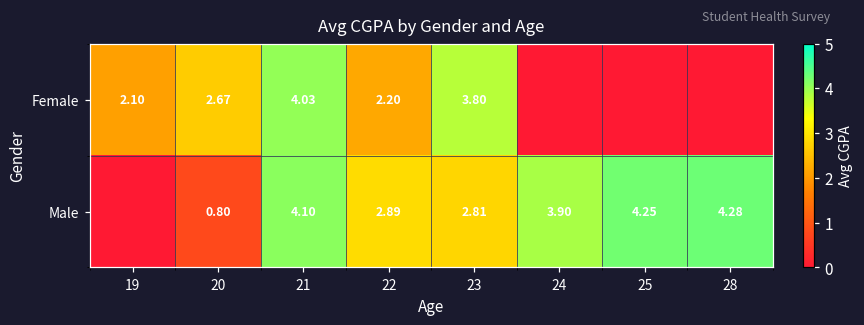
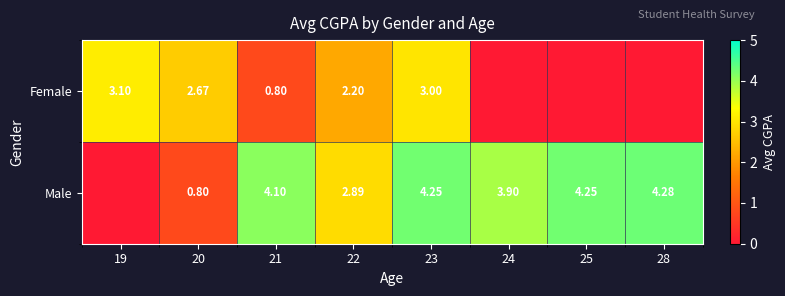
Female, 19: 2.10 -> 3.10
Female, 21: 4.03 -> 0.80
Female, 23: 3.80 -> 3.00
Male, 23: 2.81 -> 4.25
